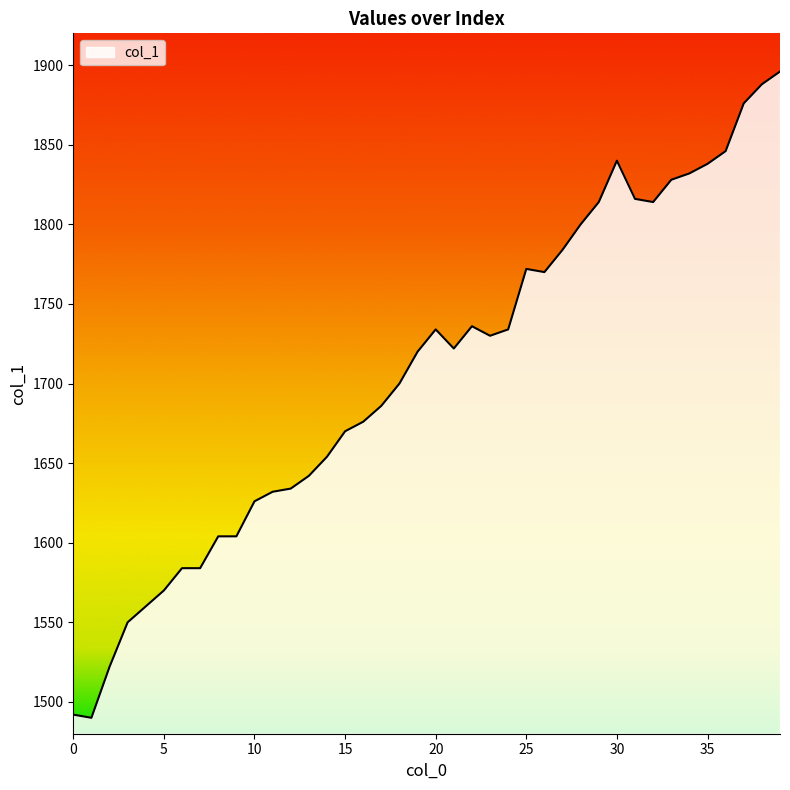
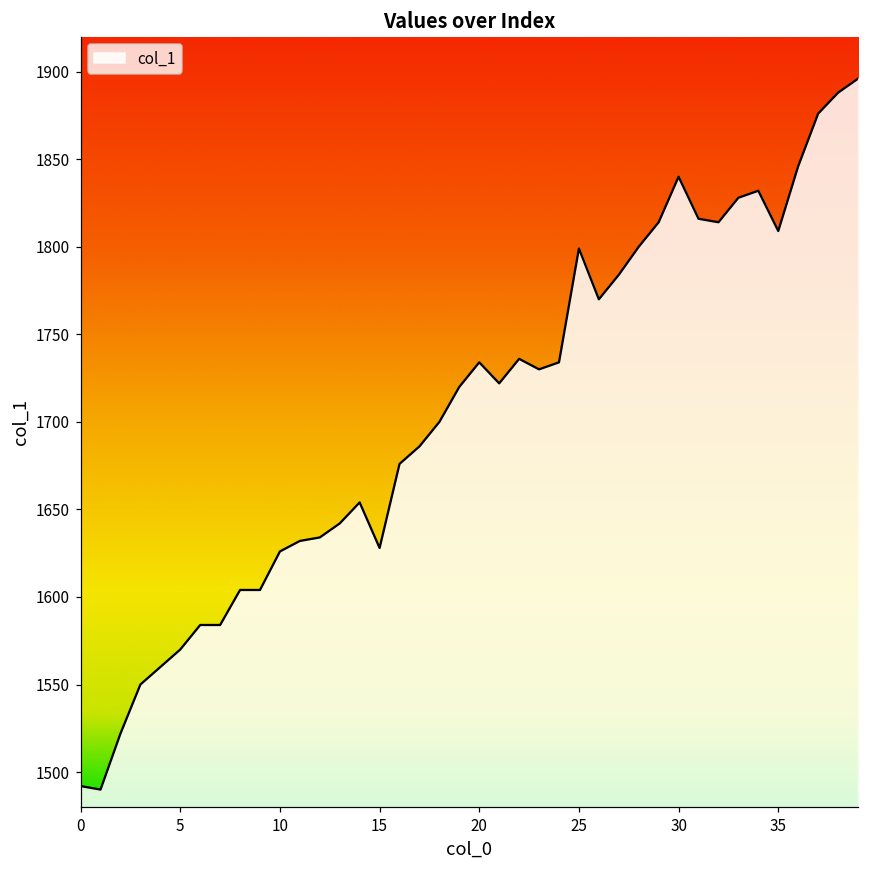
15: 1670 -> 1628
25: 1772 -> 1799
35: 1838 -> 1809
